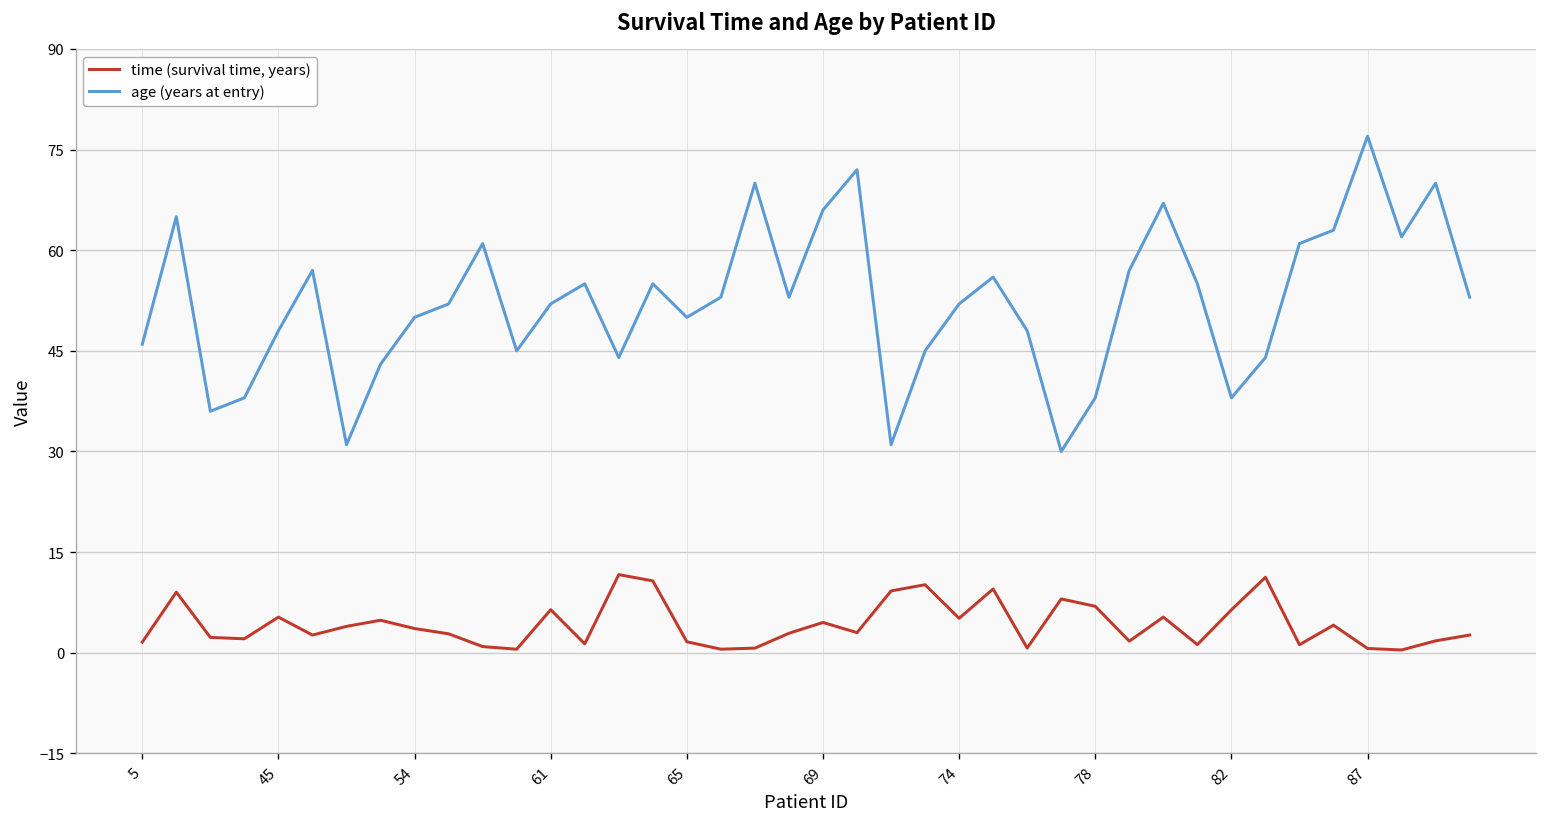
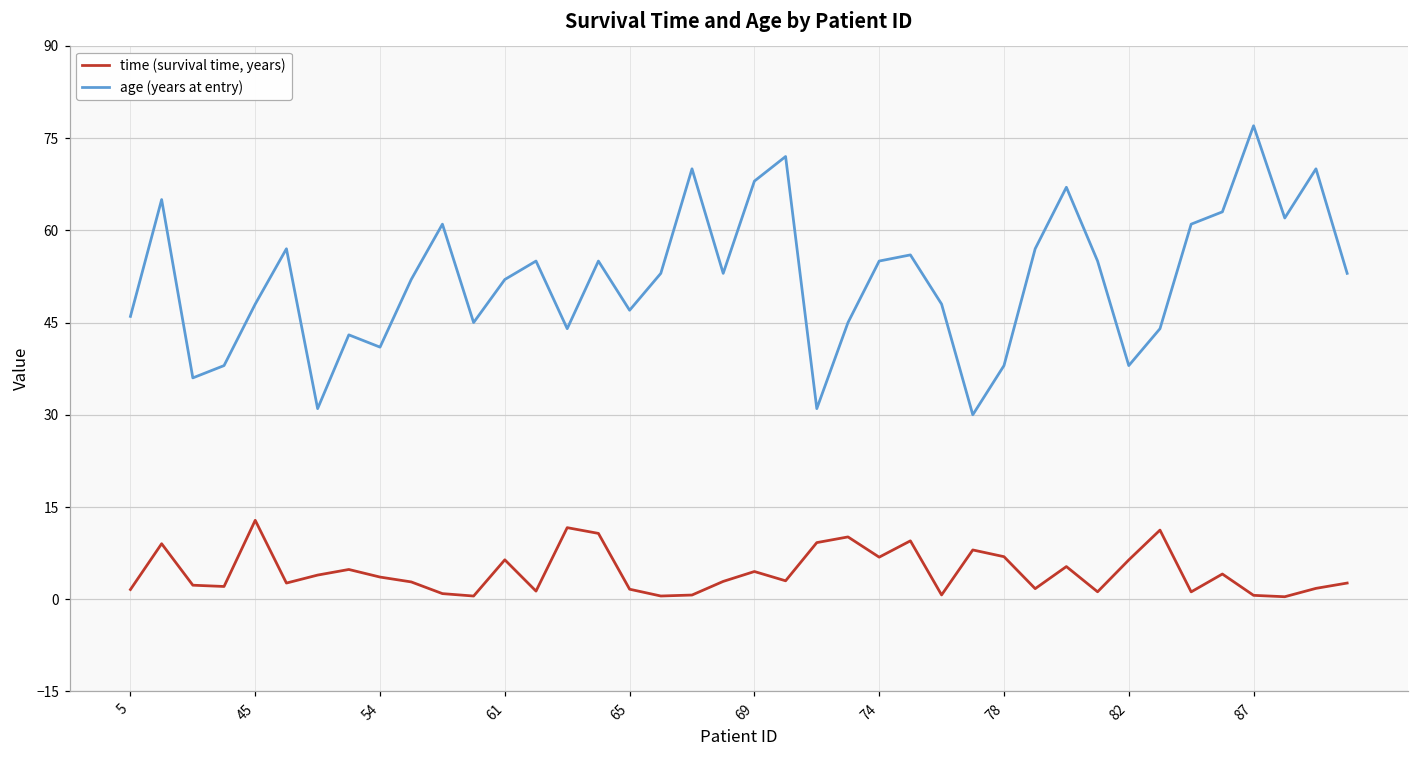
time (survival time, years), 45: 5 -> 13
age (years at entry), 54: 50 -> 41
age (years at entry), 65: 50 -> 47
age (years at entry), 69: 66 -> 68
time (survival time, years), 74: 5 -> 7
age (years at entry), 74: 52 -> 55
